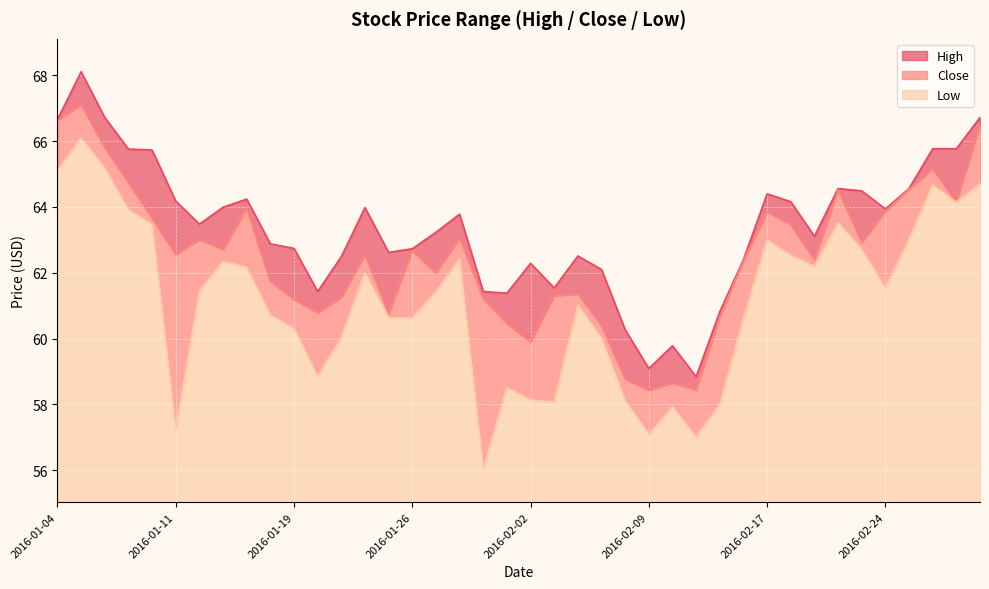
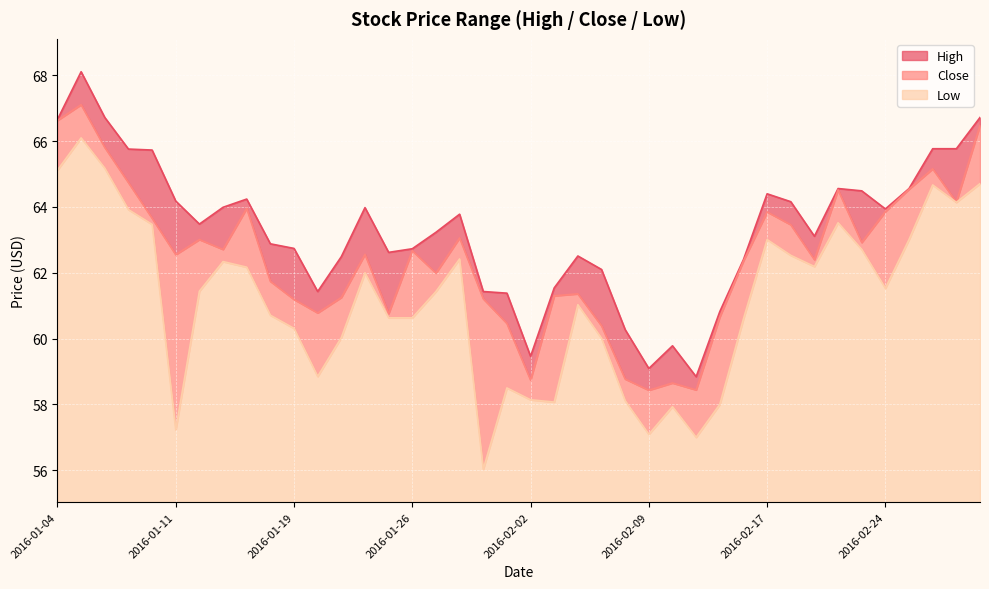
High, 2016-02-02: 62.3 -> 59.5
Close, 2016-02-02: 59.9 -> 58.7
